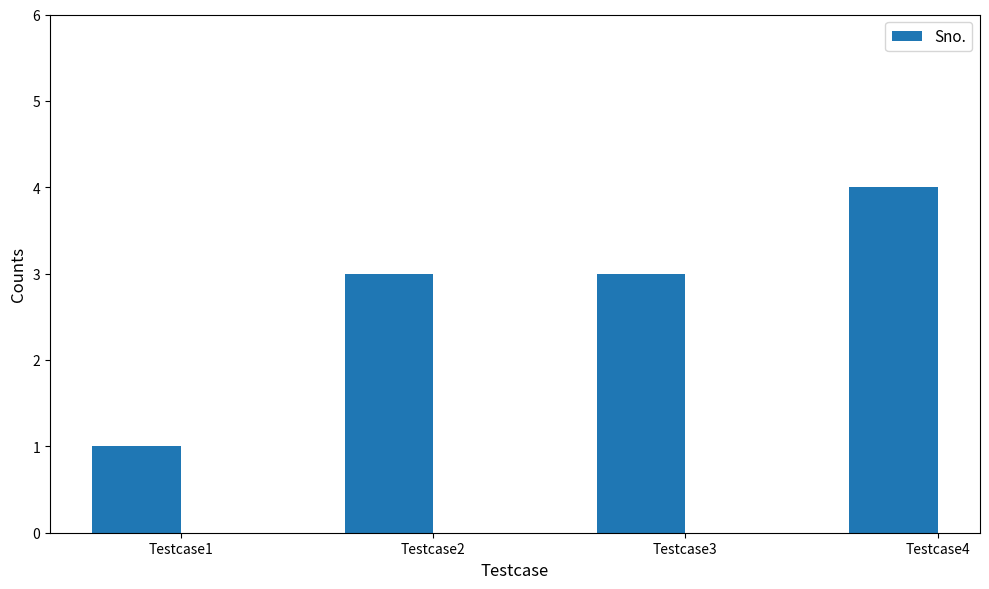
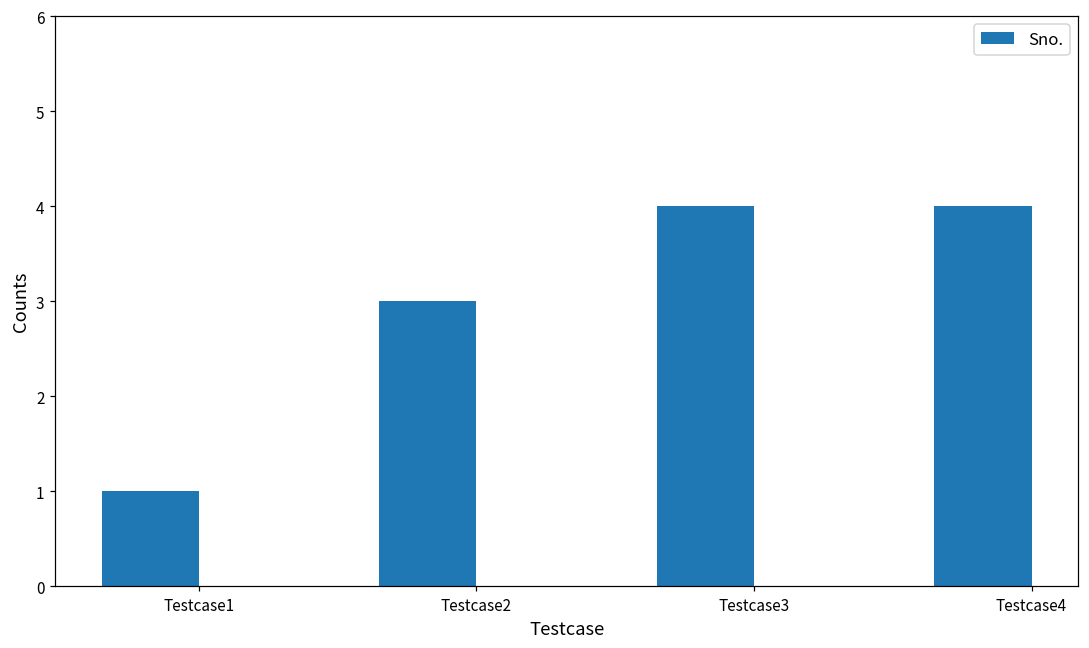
Testcase3: 3 -> 4
